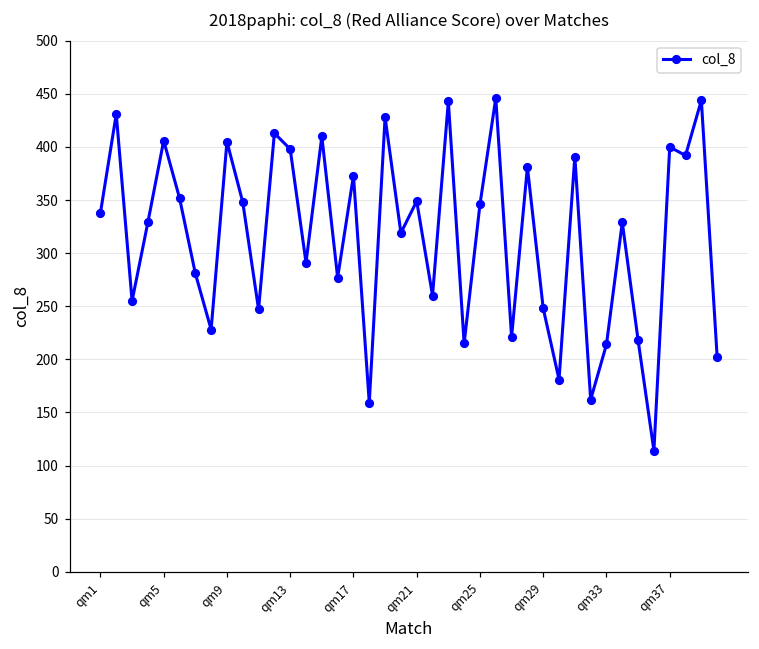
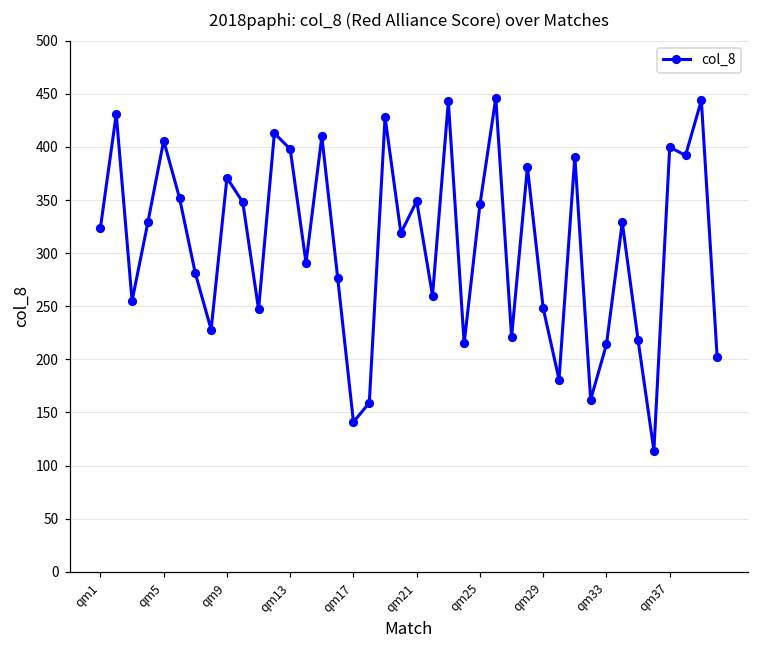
qm1: 340 -> 320
qm9: 410 -> 370
qm17: 370 -> 140
